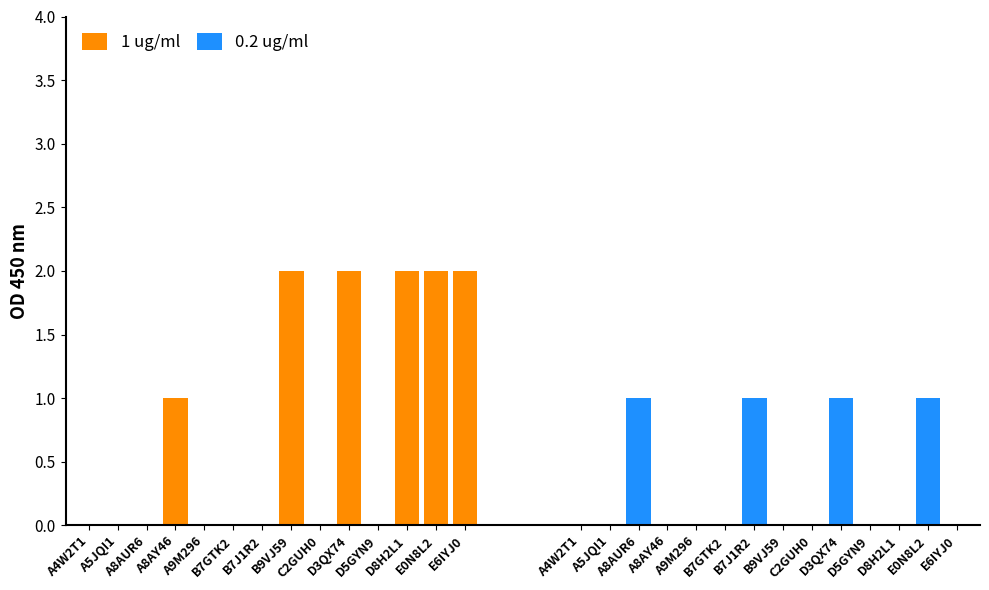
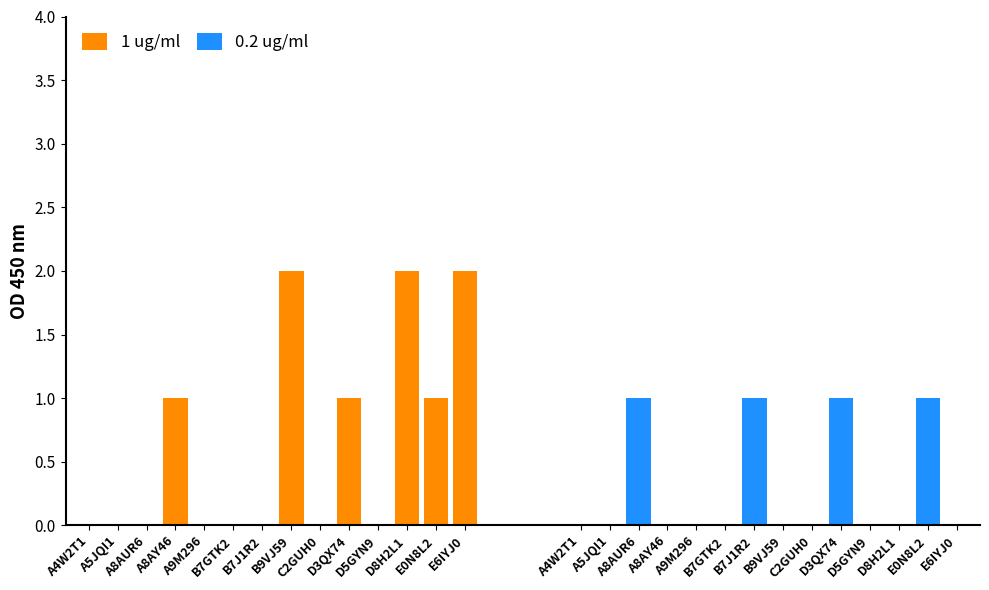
1 ug/ml, D3QX74: 2 -> 1
1 ug/ml, E0N8L2: 2 -> 1
